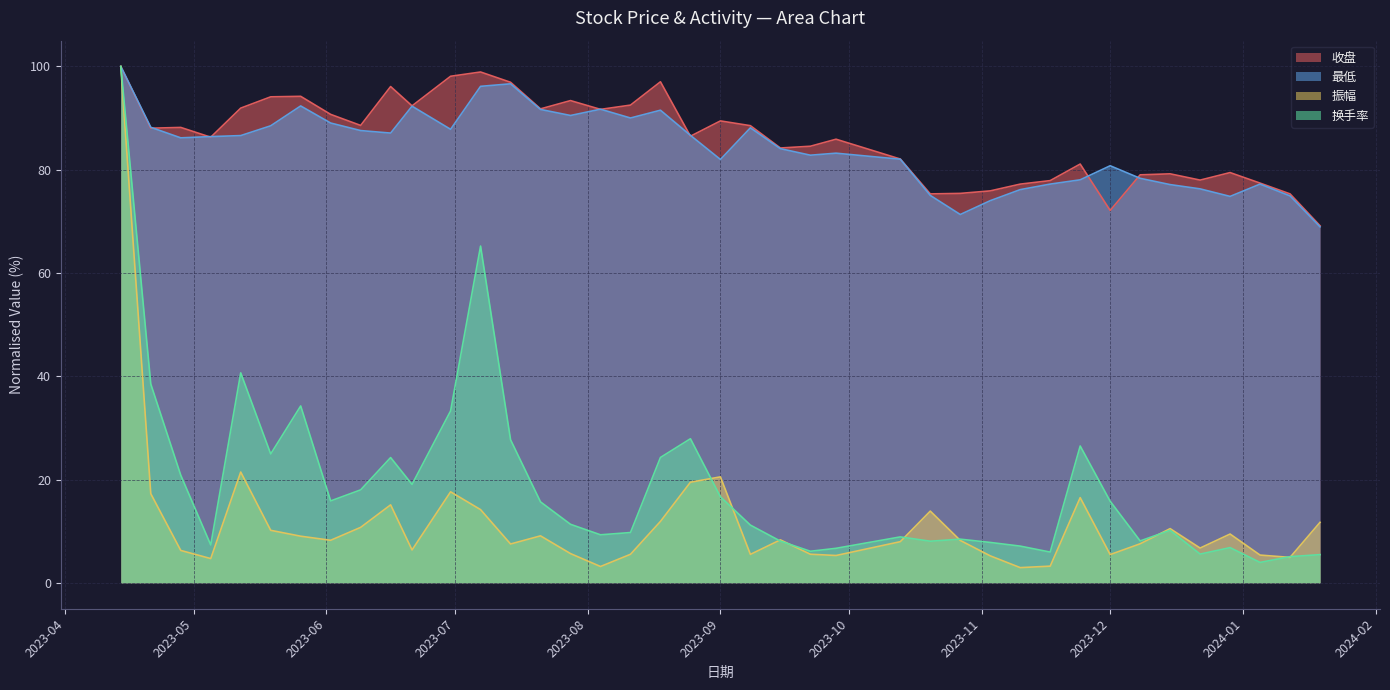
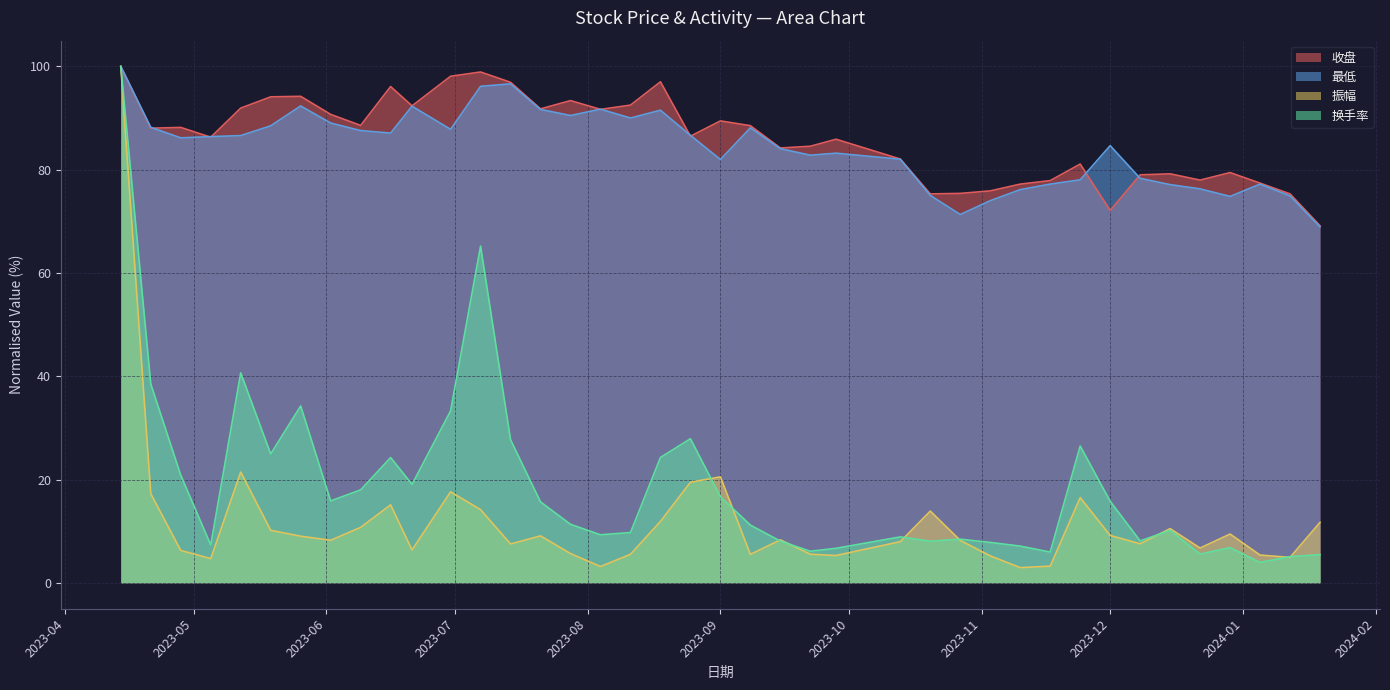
最低, 2023-12: 81 -> 85
振幅, 2023-12: 5 -> 9
